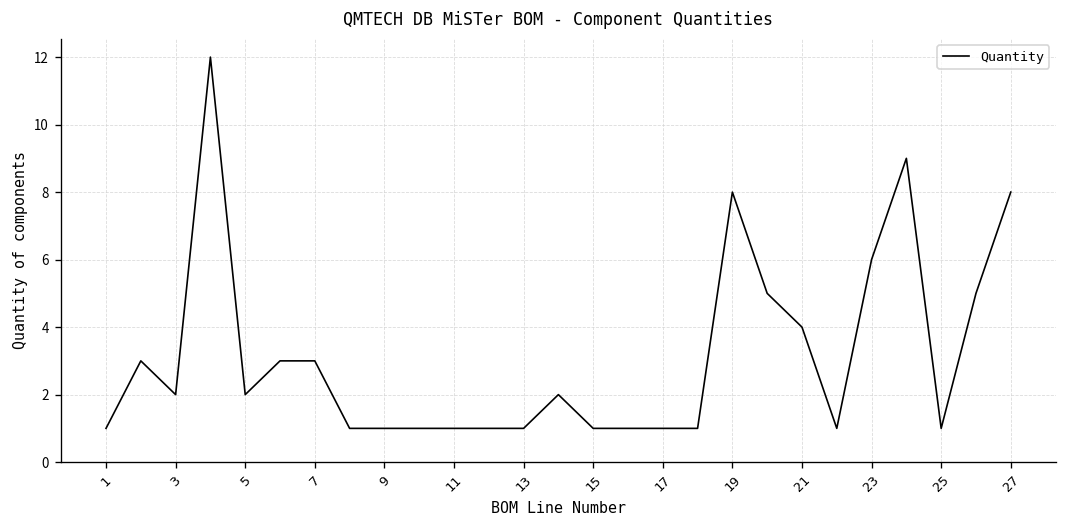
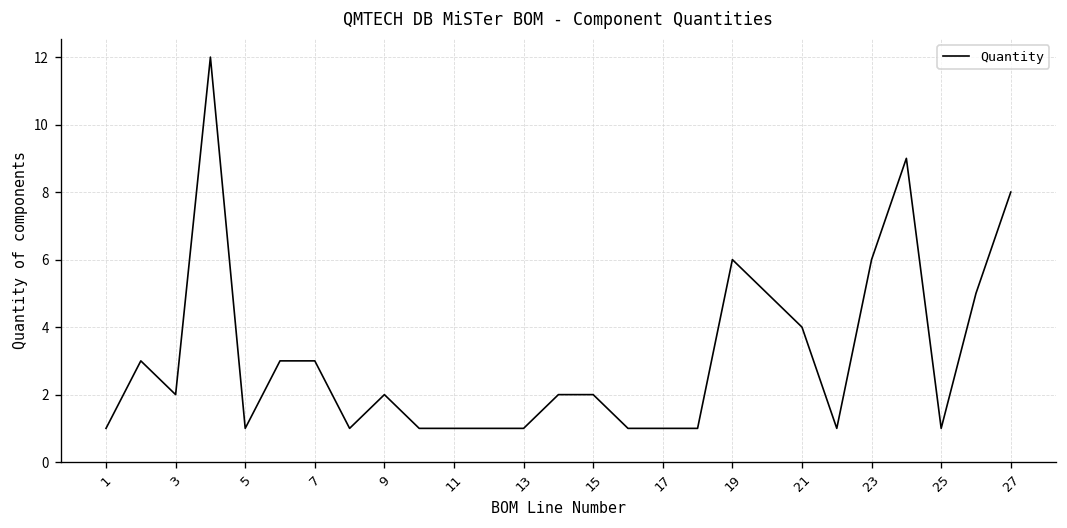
5: 2 -> 1
9: 1 -> 2
15: 1 -> 2
19: 8 -> 6
